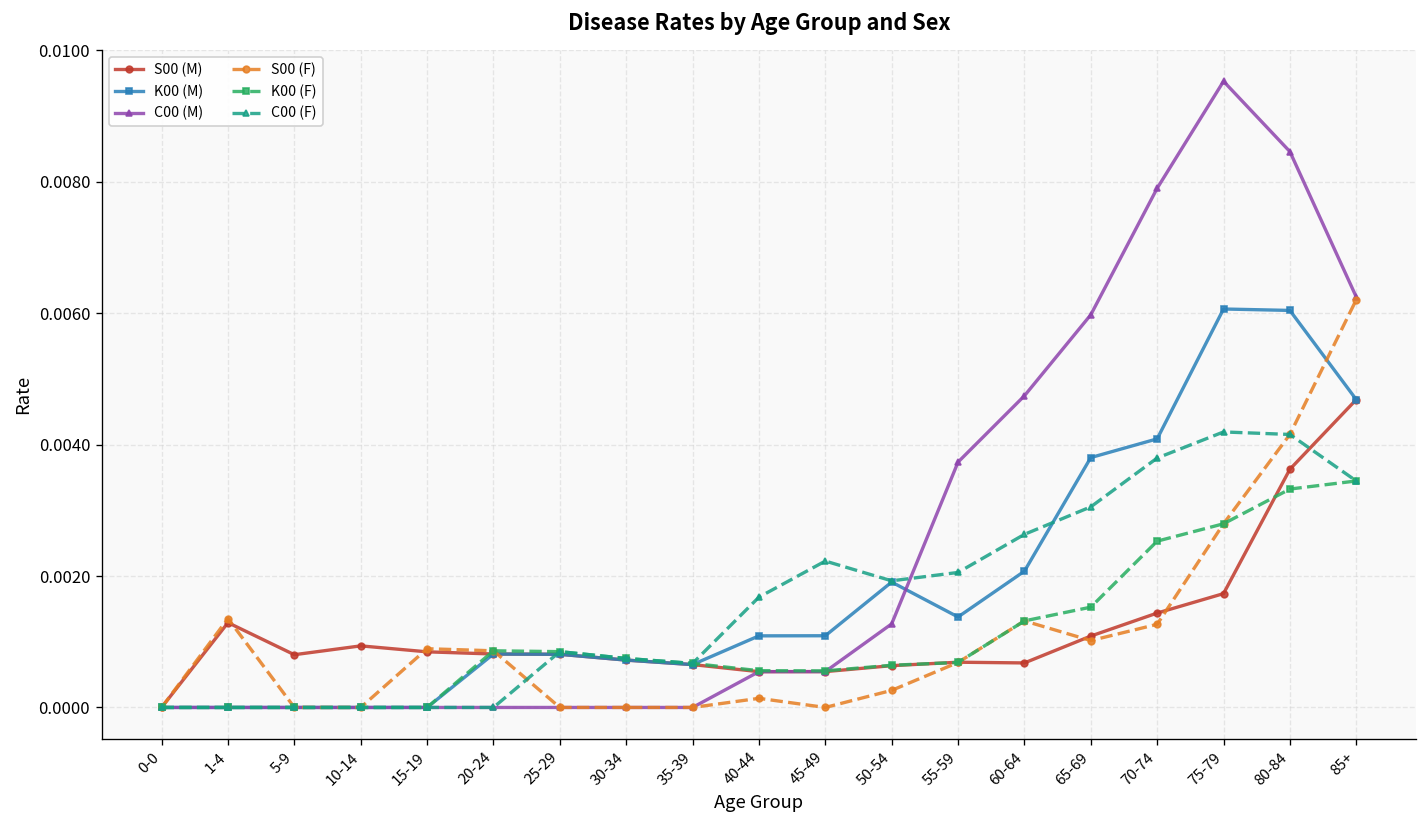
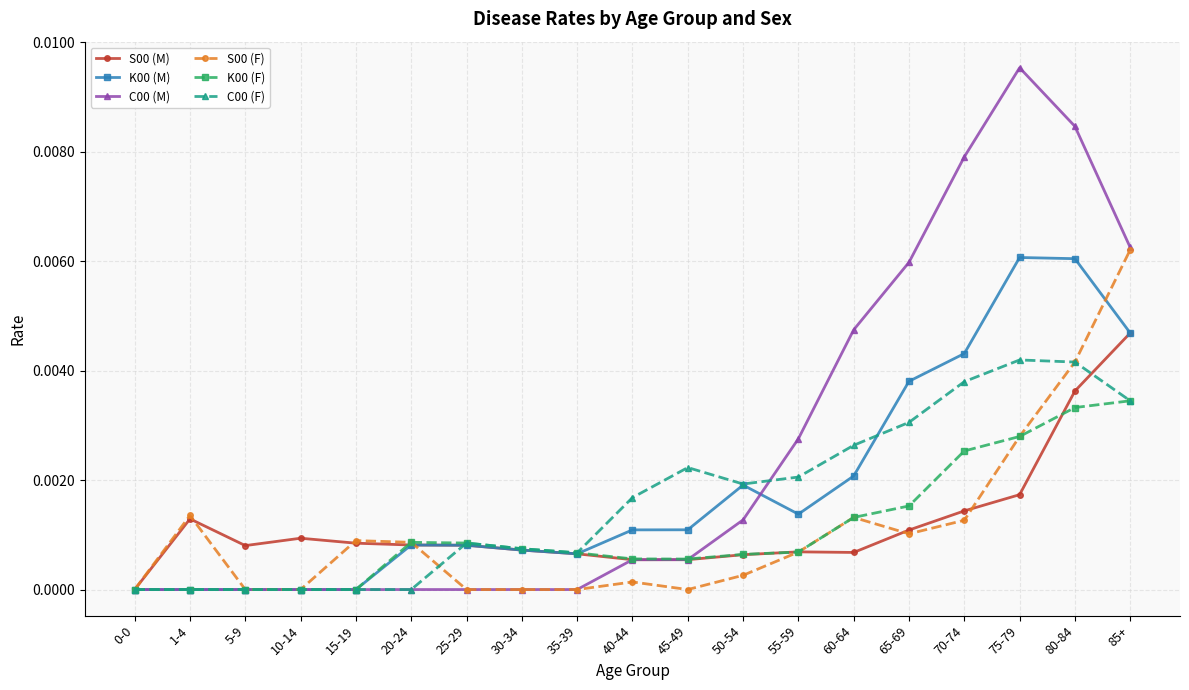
C00 (M), 55-59: 0.0037 -> 0.0028
K00 (M), 70-74: 0.0041 -> 0.0043
